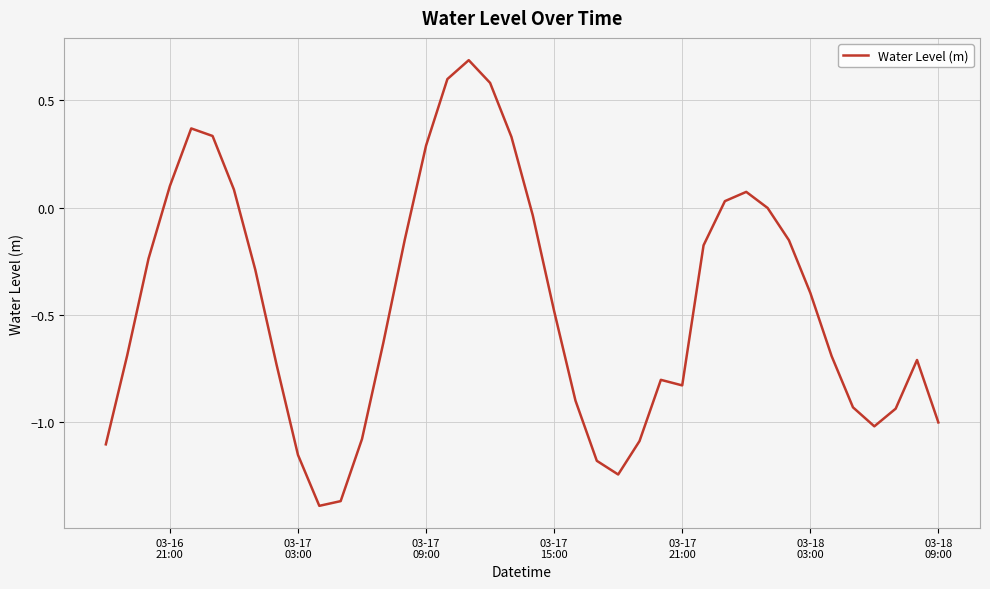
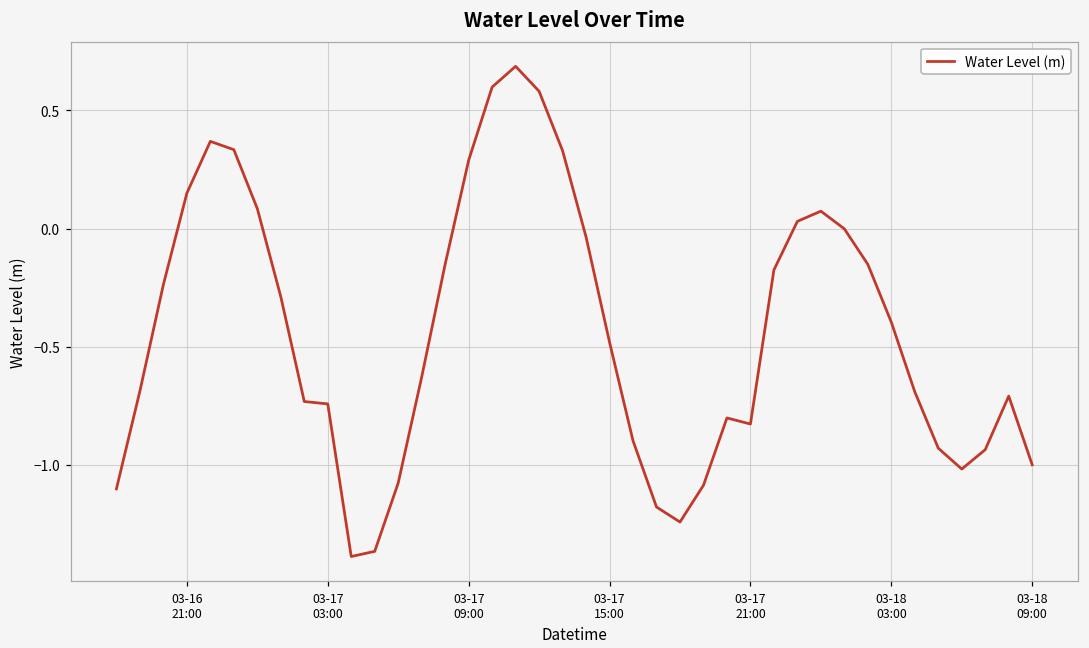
03-16 21:00: 0.10 -> 0.15
03-17 03:00: -1.15 -> -0.74
